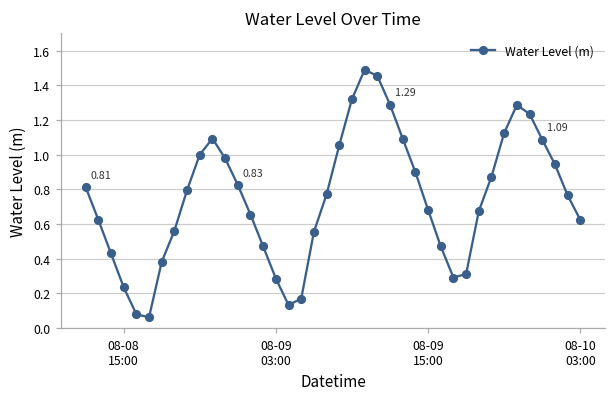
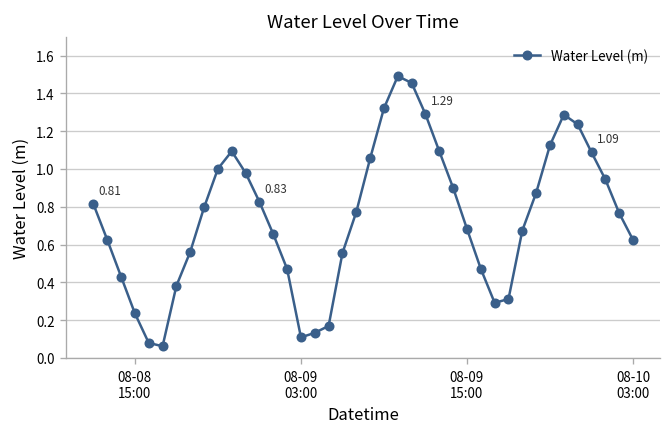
08-09 03:00: 0.29 -> 0.11
